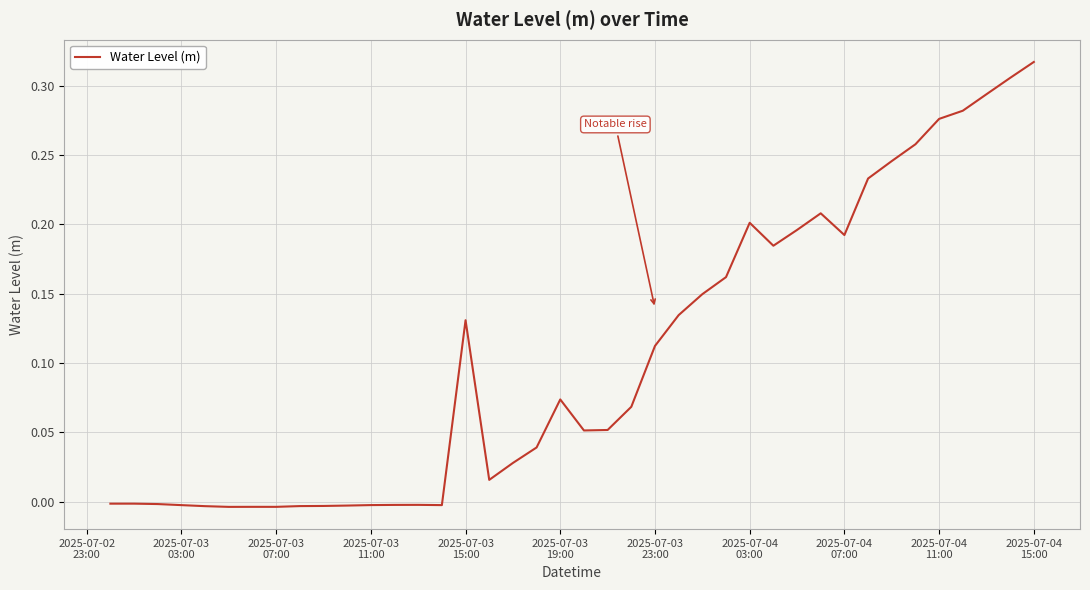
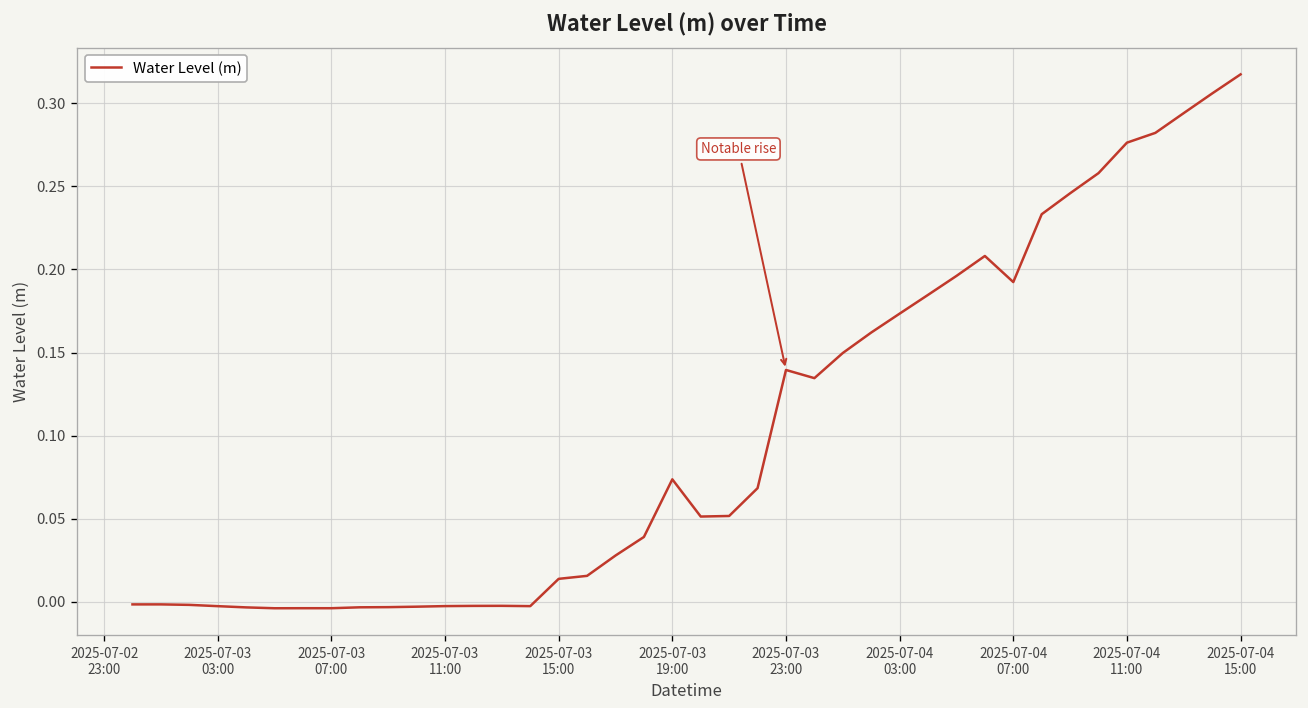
2025-07-03 15:00: 0.131 -> 0.014
2025-07-03 23:00: 0.112 -> 0.140
2025-07-04 03:00: 0.201 -> 0.173
